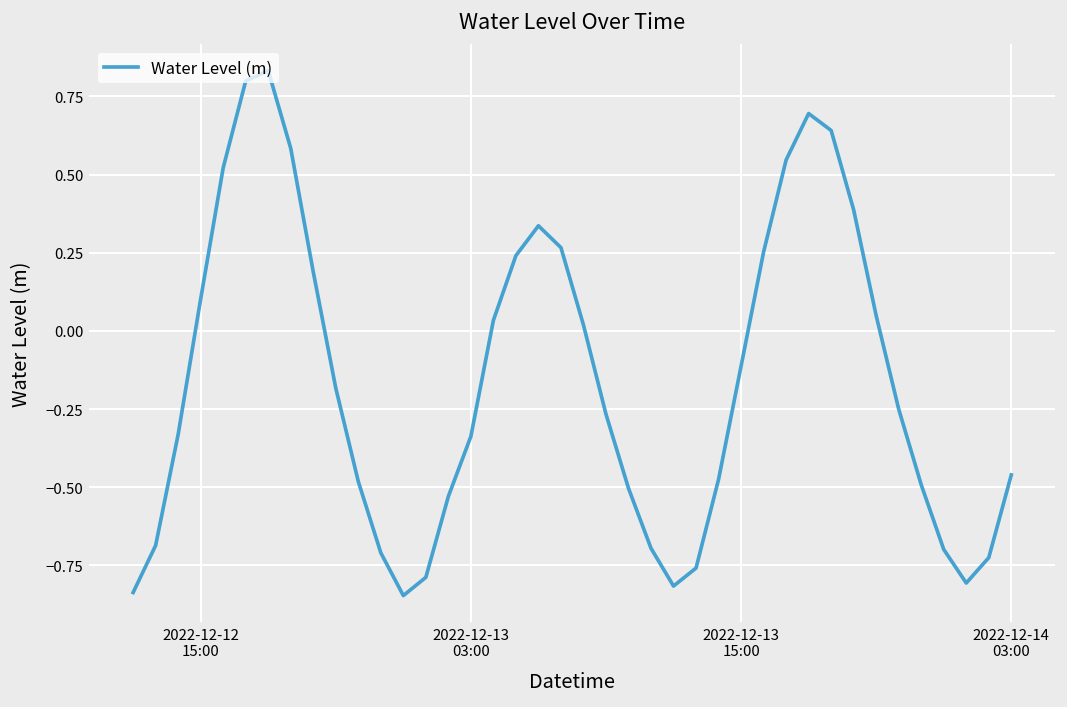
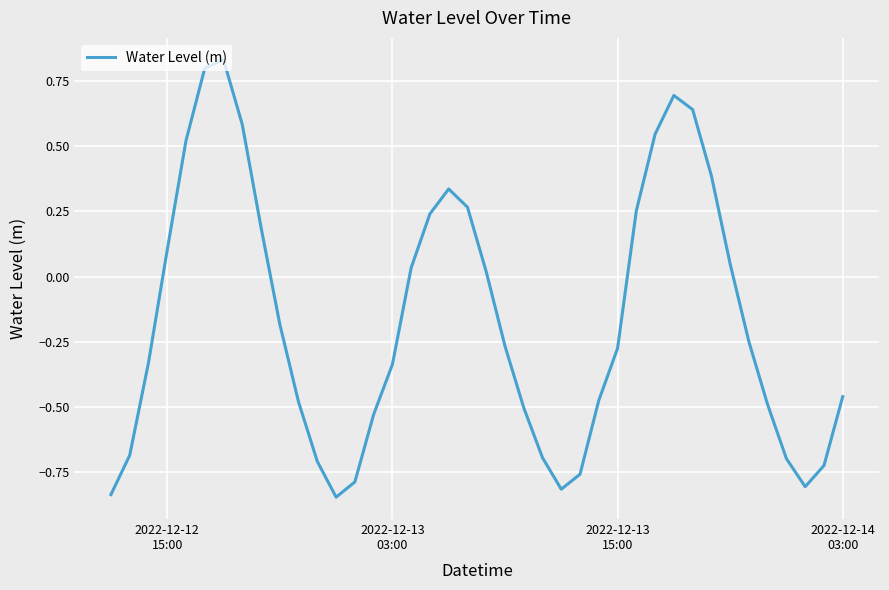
2022-12-13 15:00: -0.11 -> -0.28
